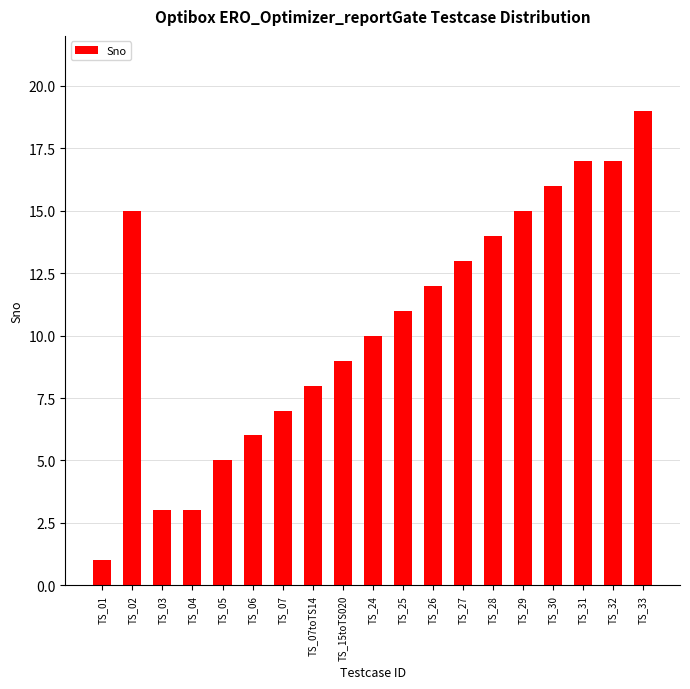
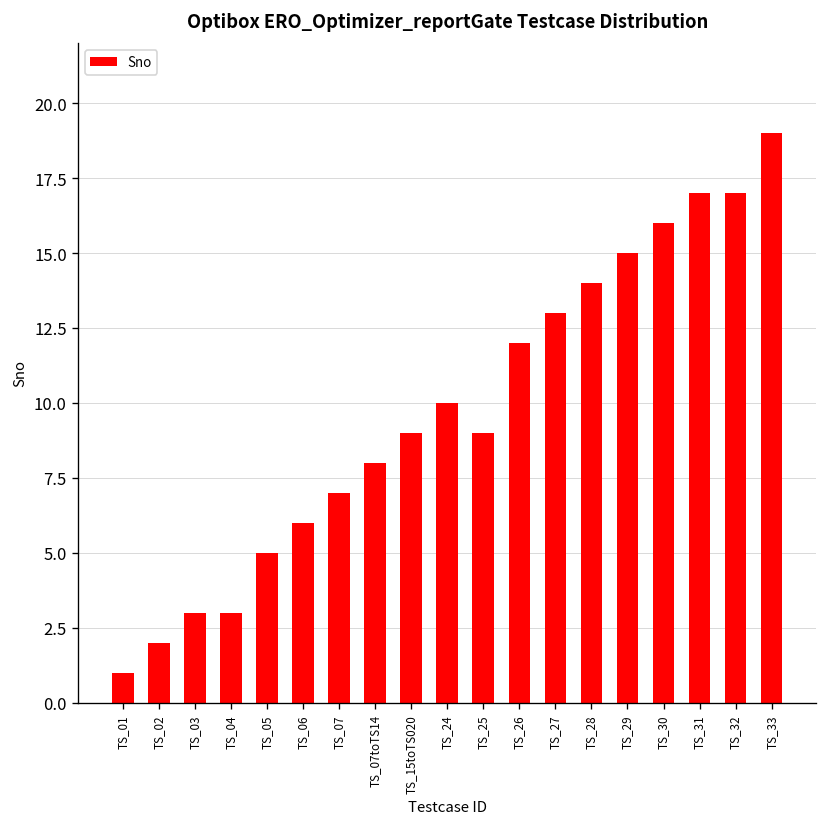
TS_02: 15 -> 2
TS_25: 11 -> 9
